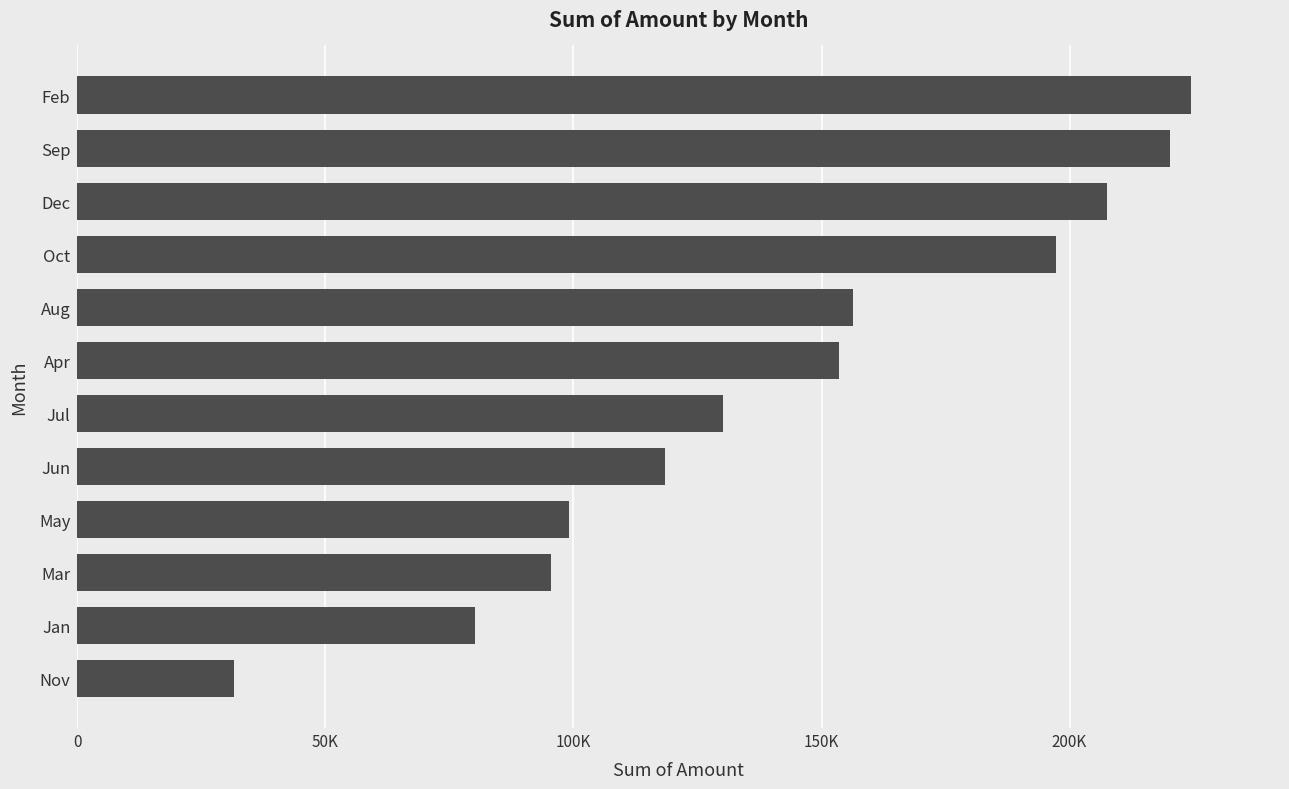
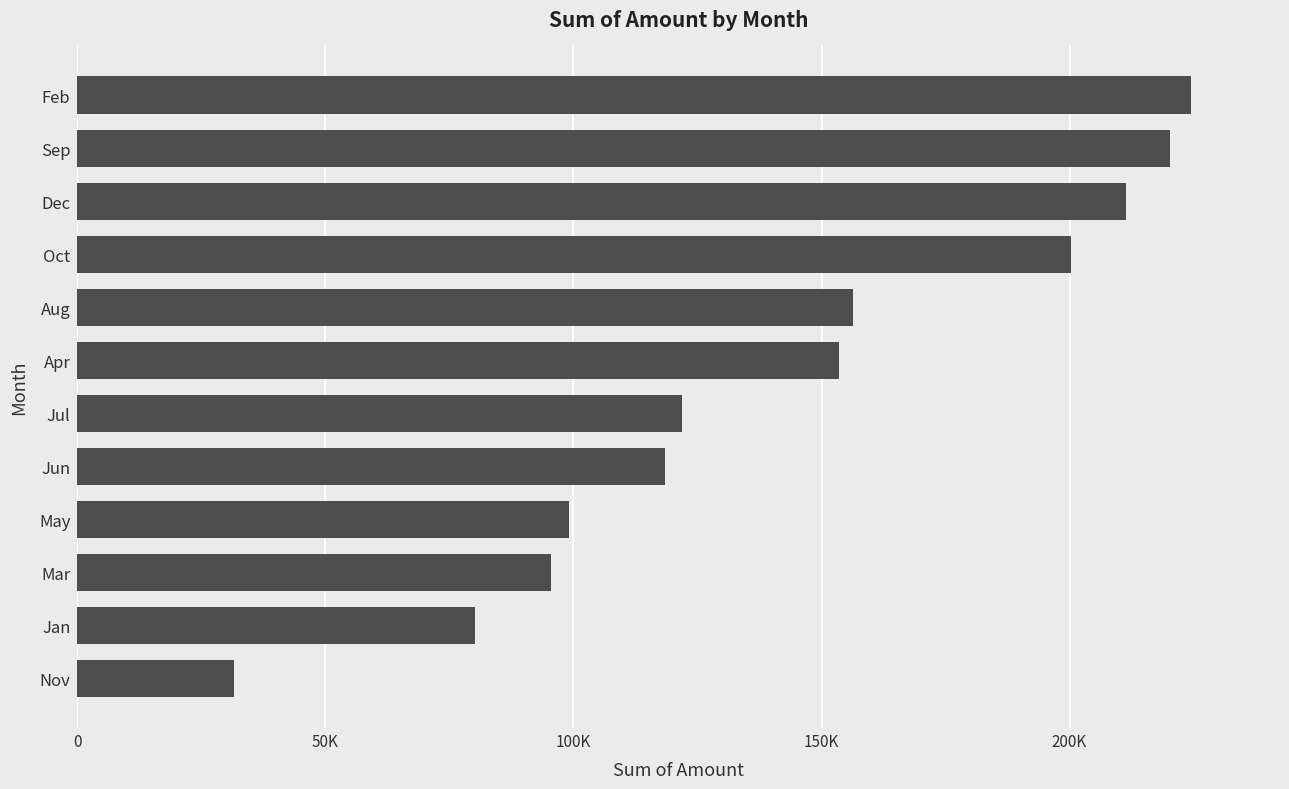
Dec: 208000 -> 211000
Oct: 197000 -> 200000
Jul: 130000 -> 122000
